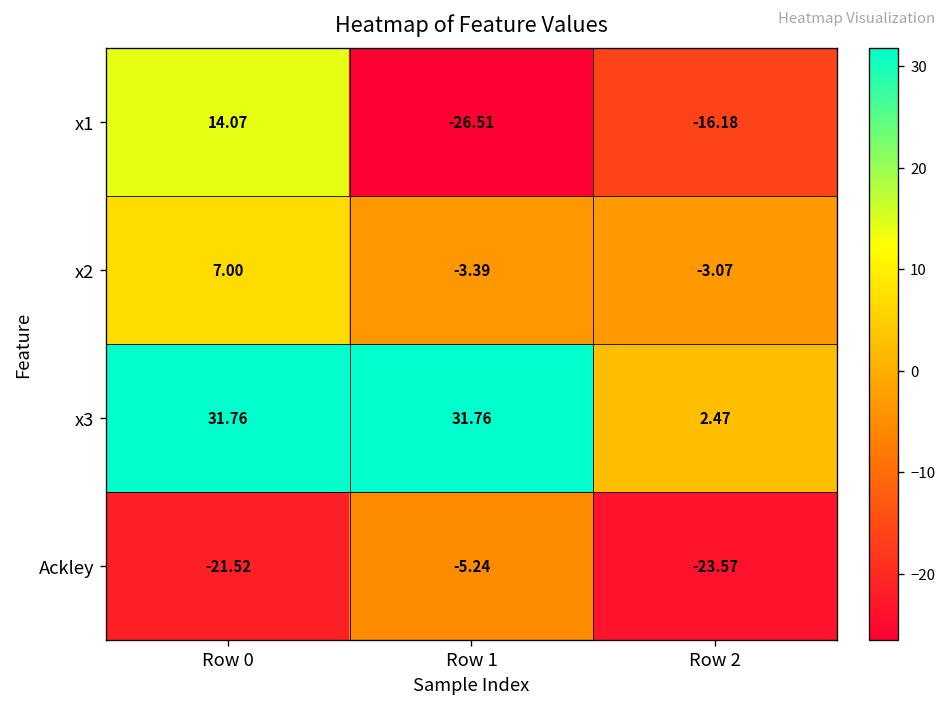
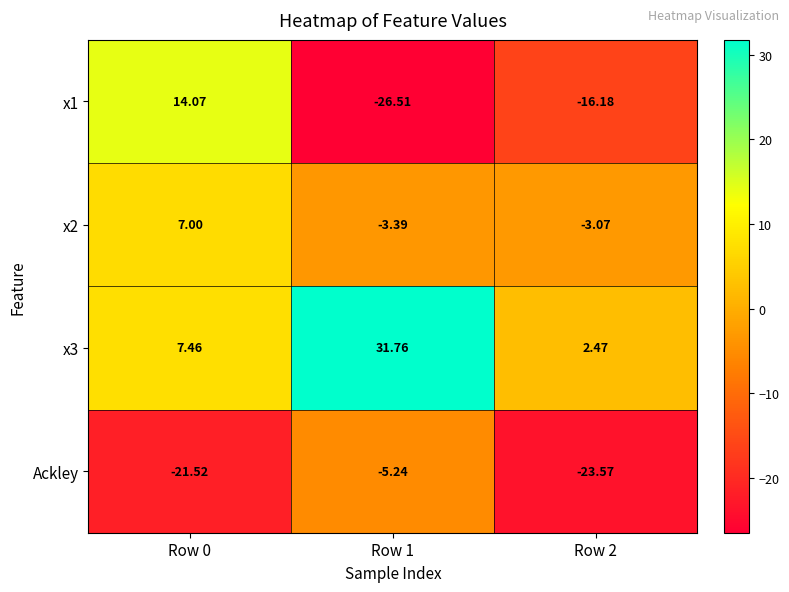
x3, Row 0: 31.76 -> 7.46
